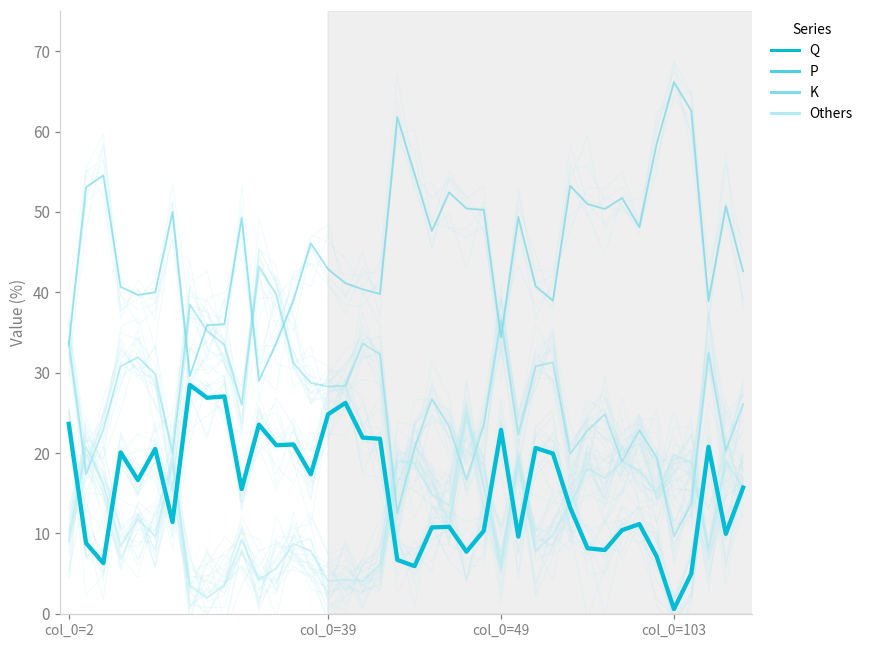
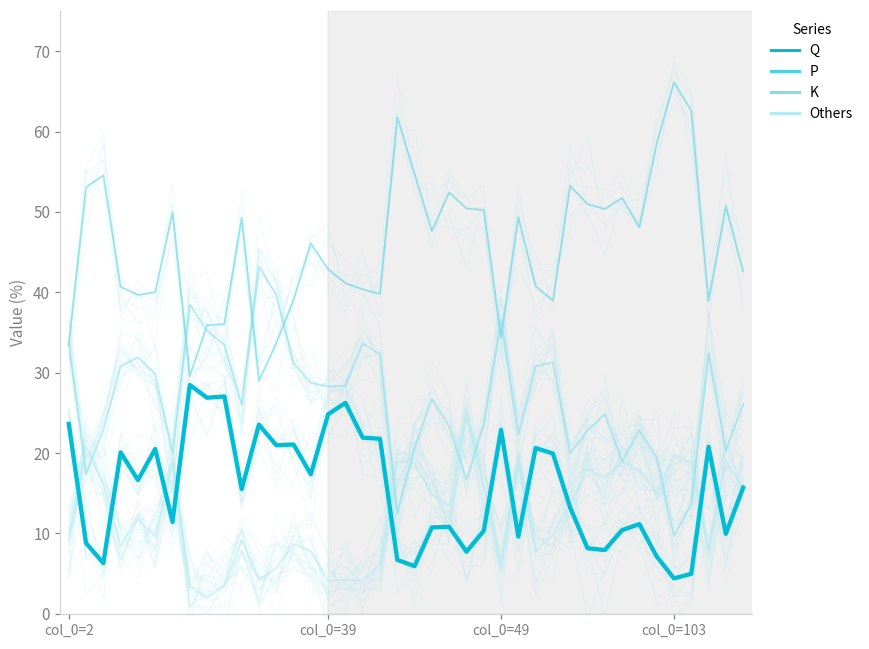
Q, col_0=103: 1 -> 4
